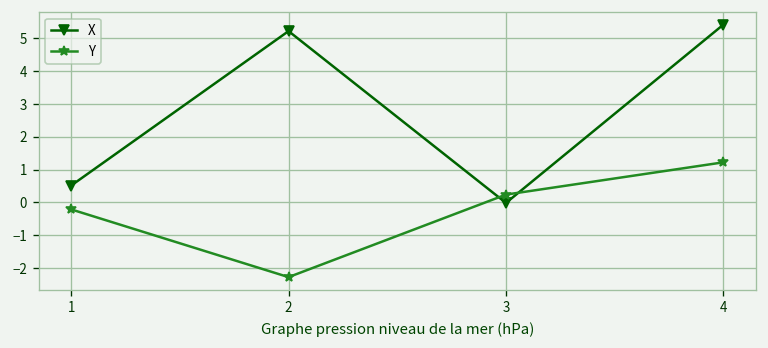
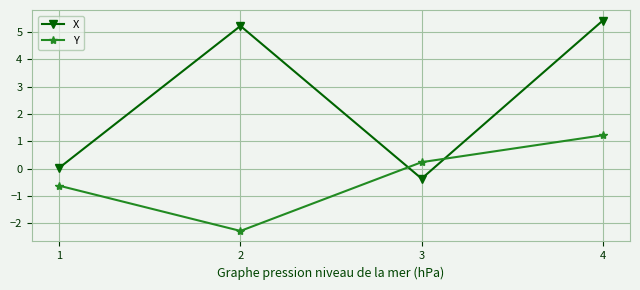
X, 1: 0.5 -> 0.0
Y, 1: -0.2 -> -0.6
X, 3: 0.0 -> -0.4
